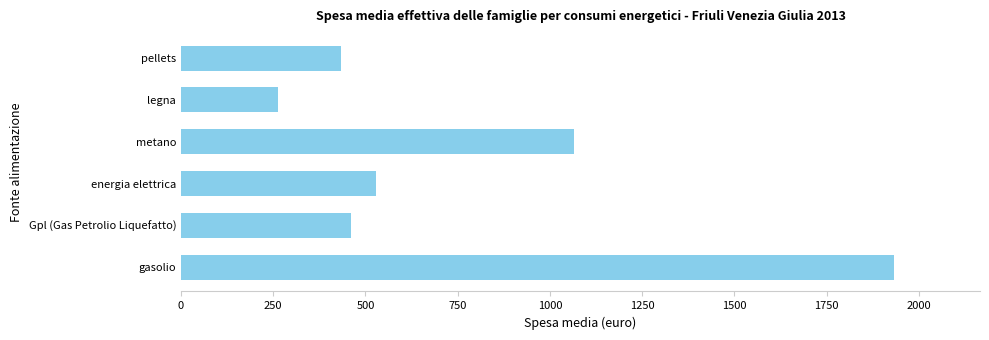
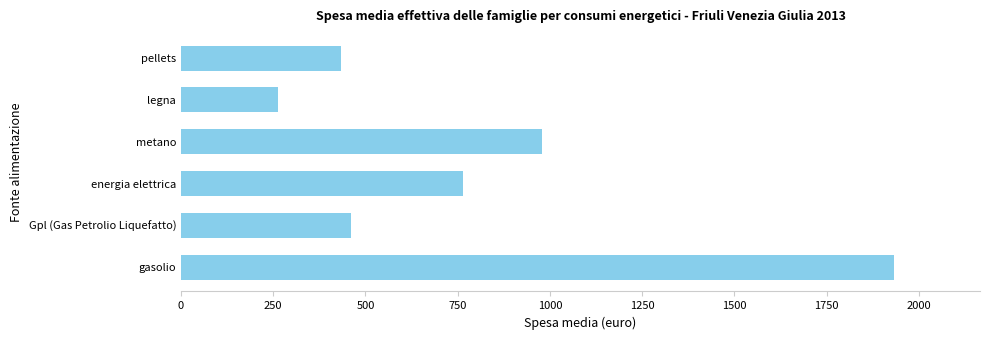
metano: 1070 -> 980
energia elettrica: 530 -> 760
